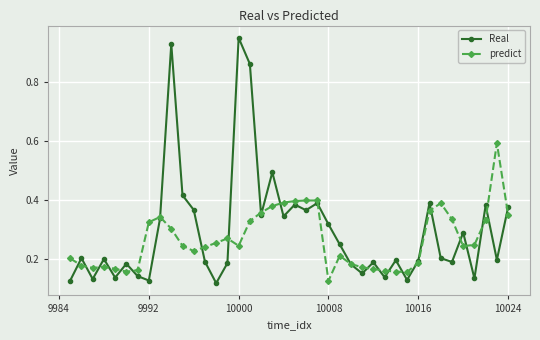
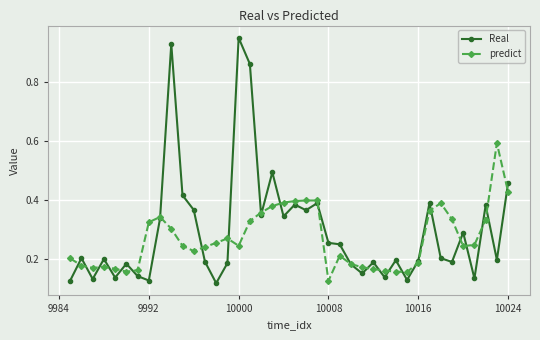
Real, 10008: 0.32 -> 0.25
Real, 10024: 0.38 -> 0.46
predict, 10024: 0.35 -> 0.43
